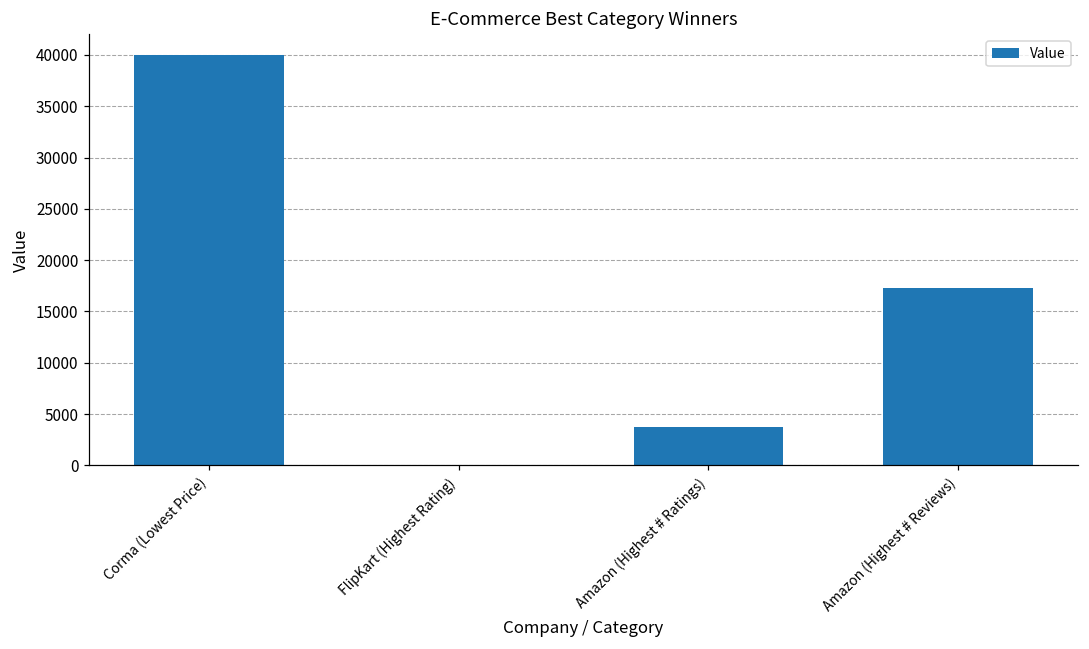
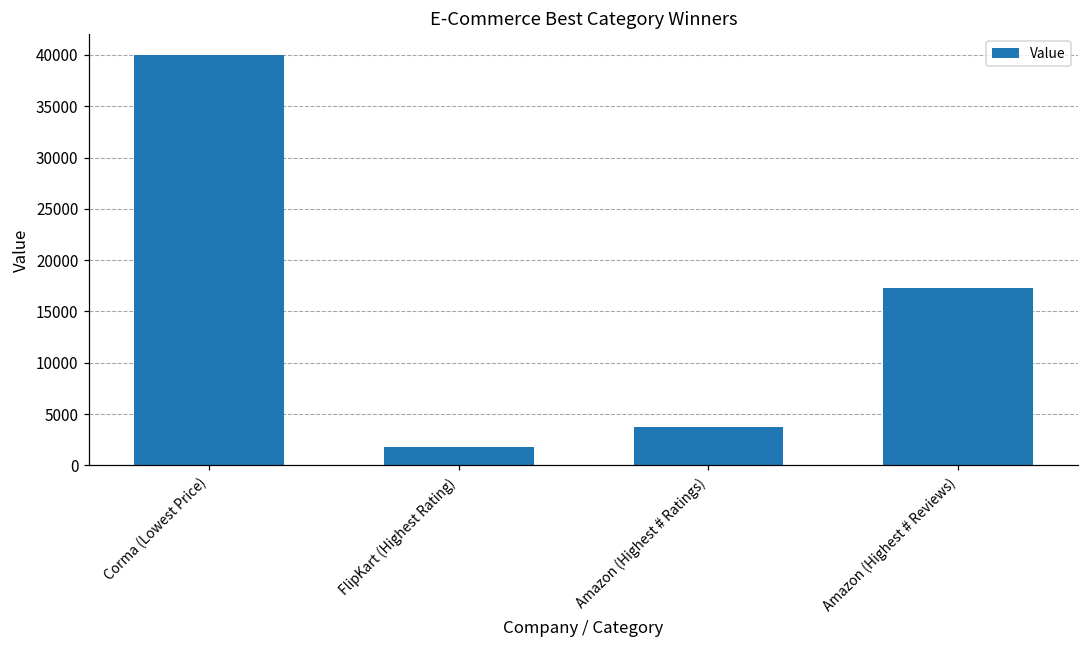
FlipKart (Highest Rating): 0 -> 2000
